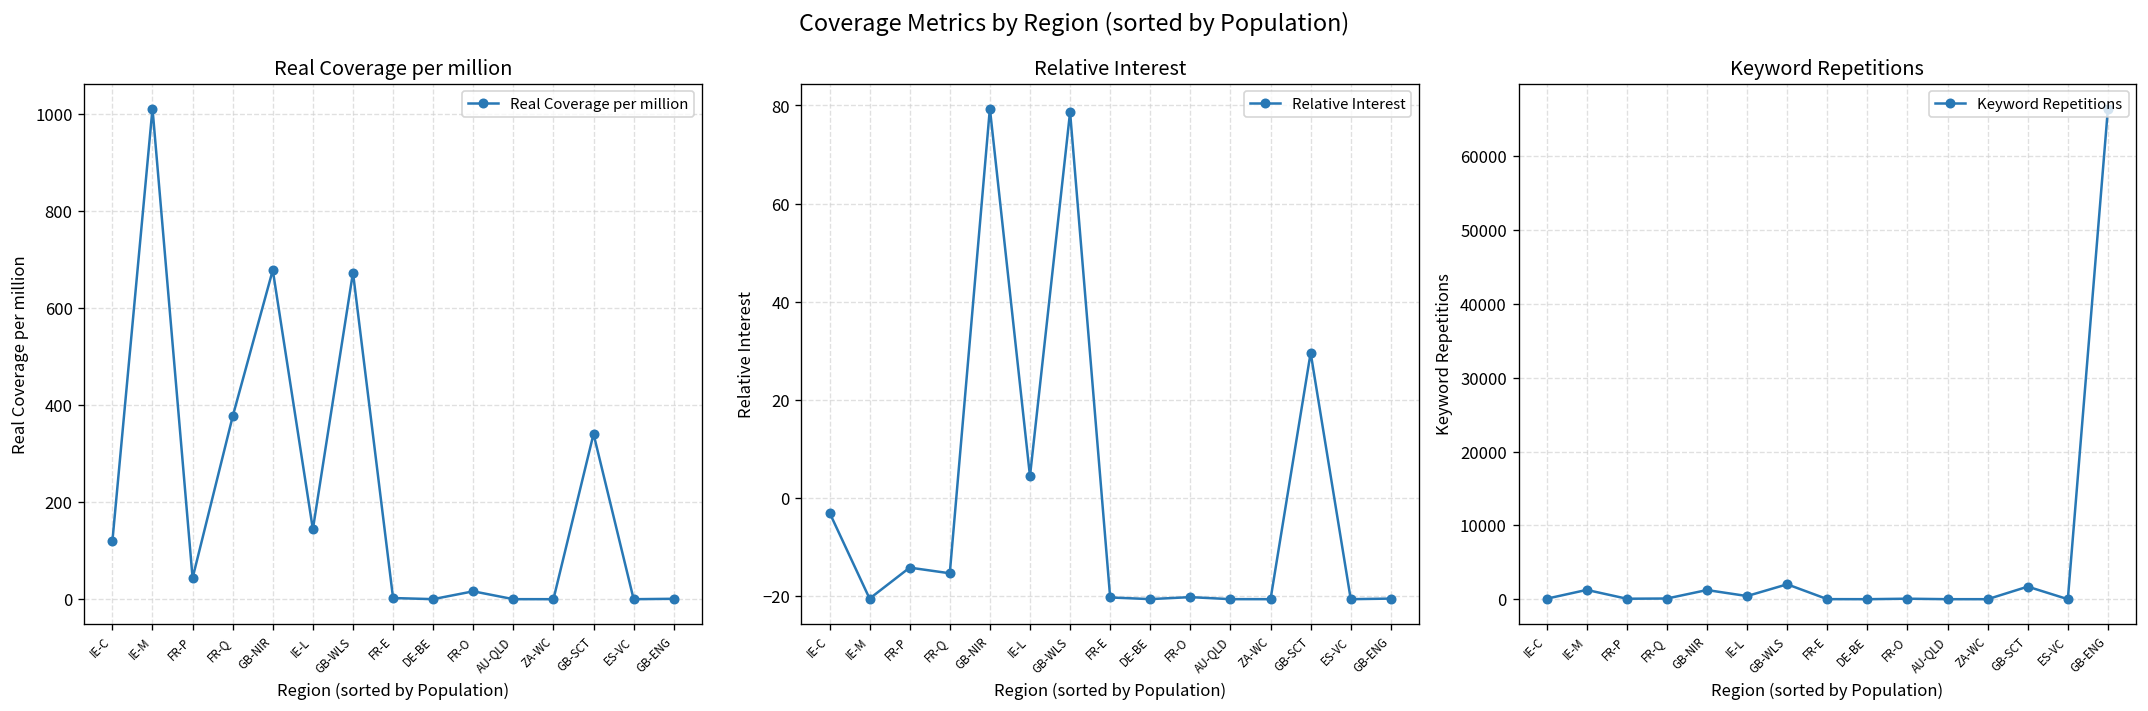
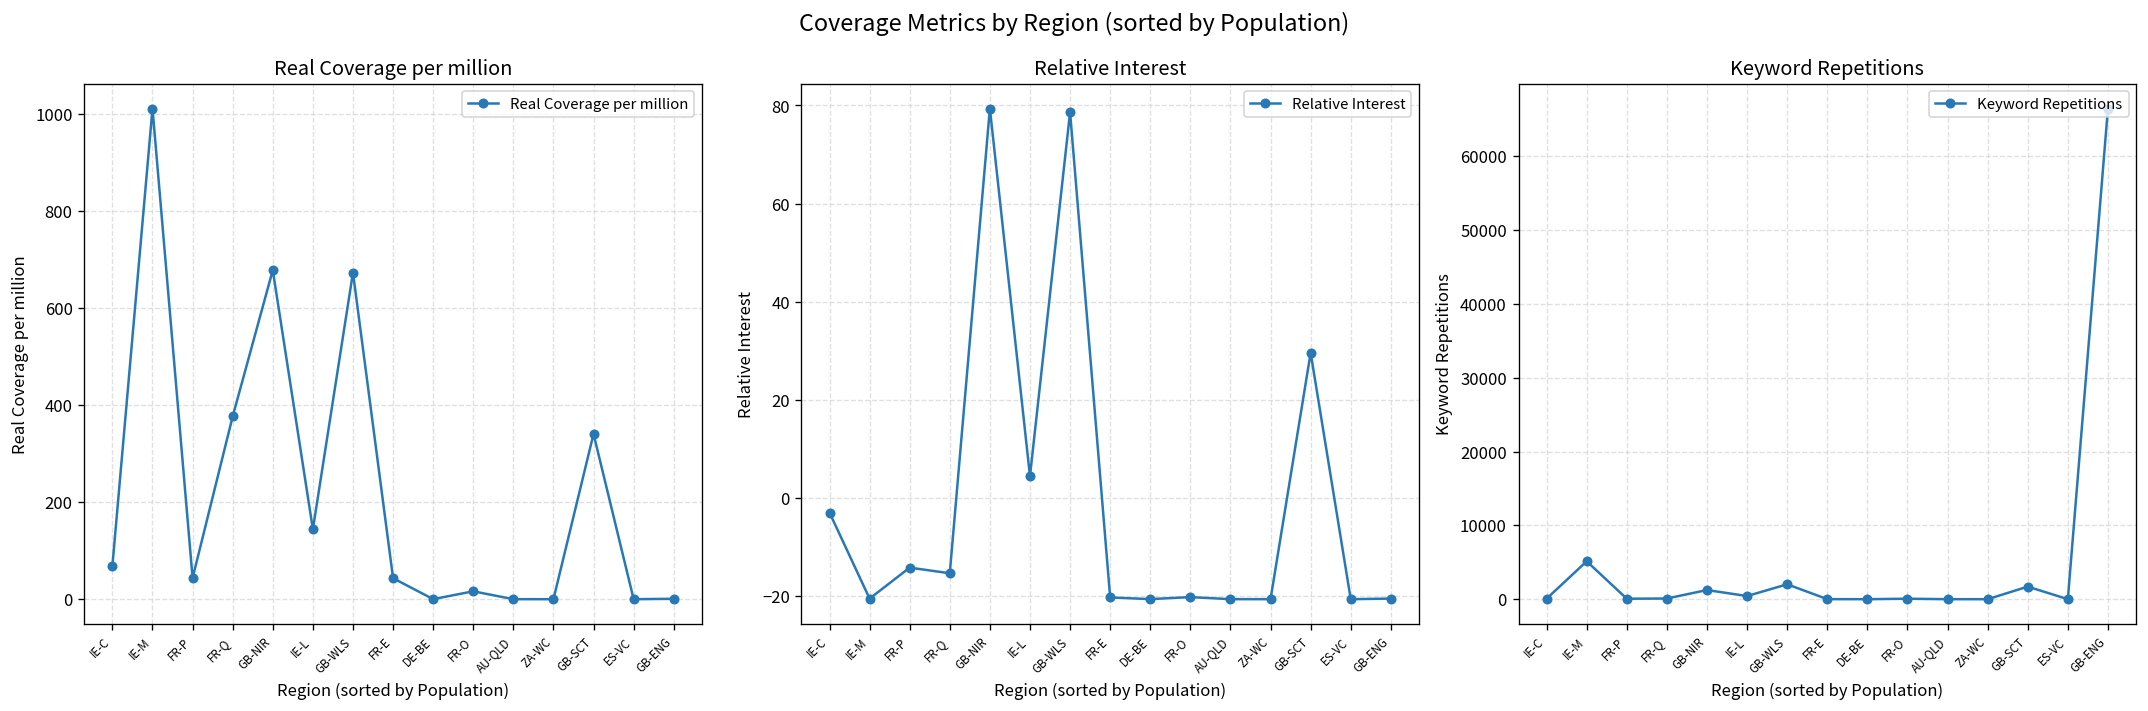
Real Coverage per million, IE-C: 120 -> 70
Real Coverage per million, FR-E: 0 -> 40
Keyword Repetitions, IE-M: 1000 -> 5000
